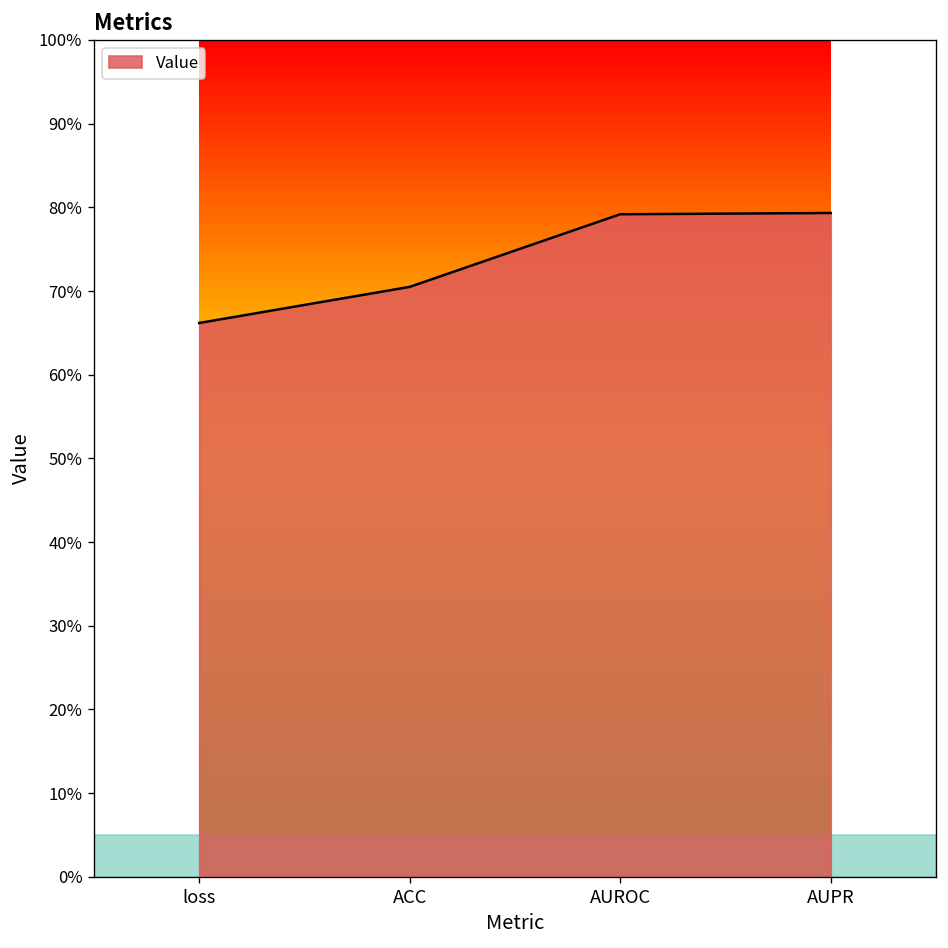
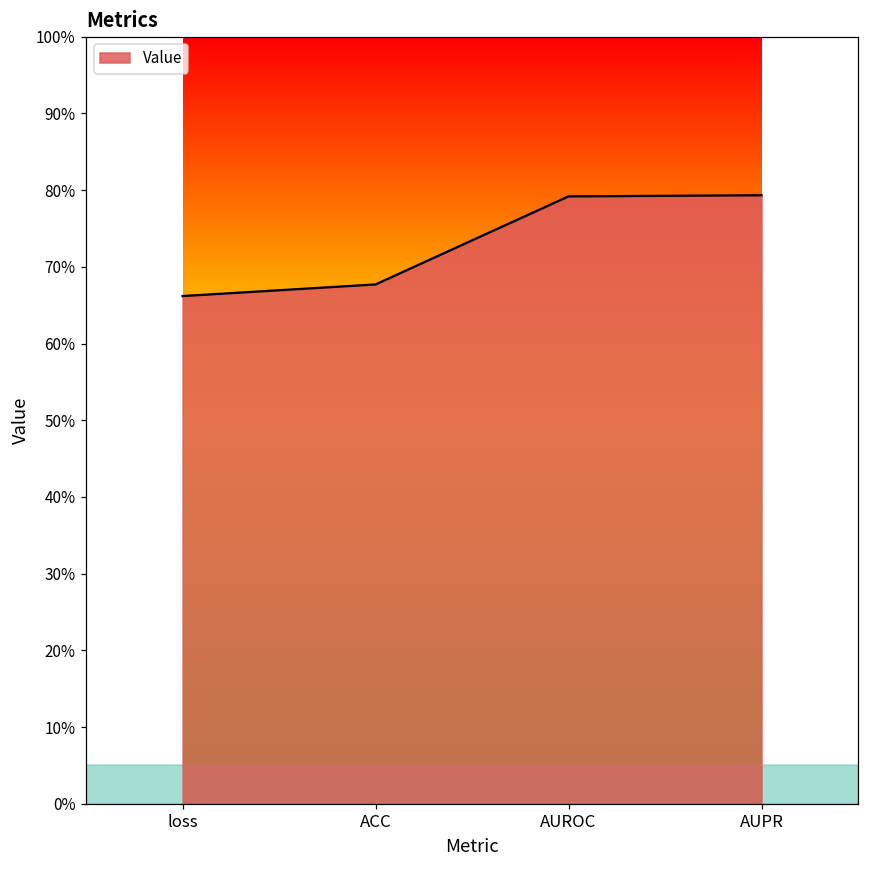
ACC: 70% -> 68%
